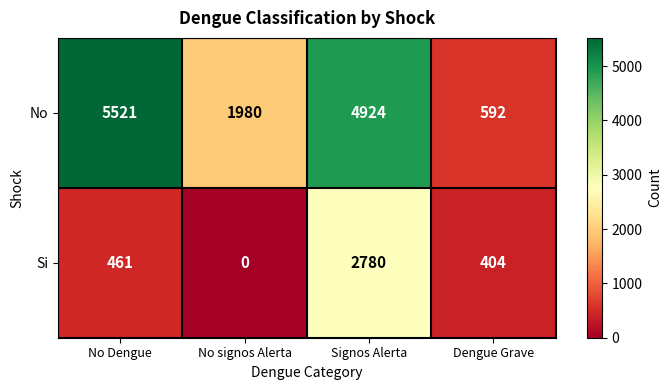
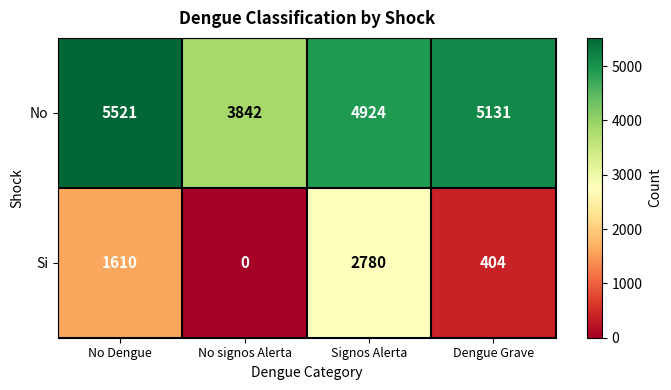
No, No signos Alerta: 1980 -> 3842
No, Dengue Grave: 592 -> 5131
Si, No Dengue: 461 -> 1610
